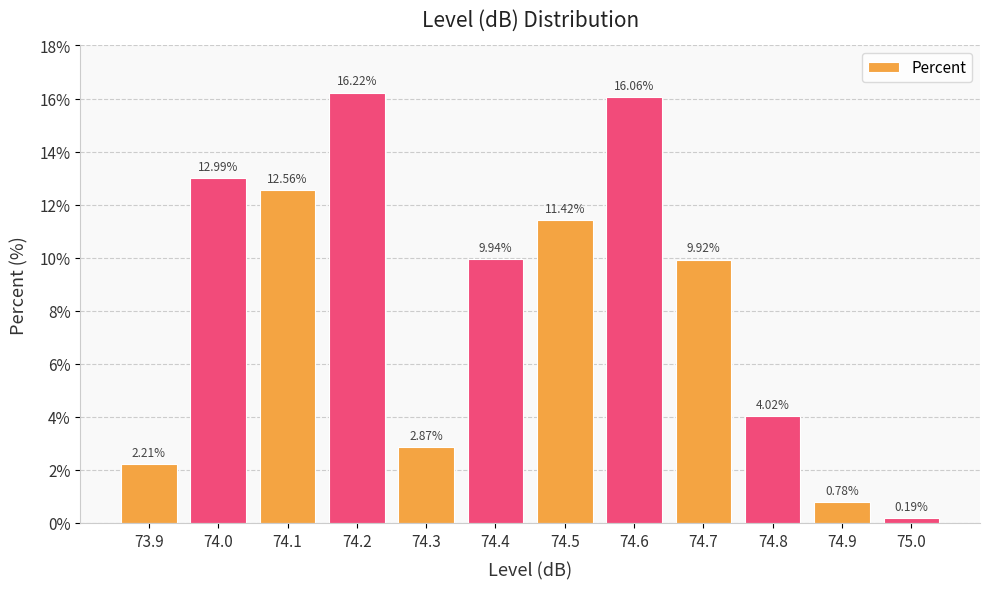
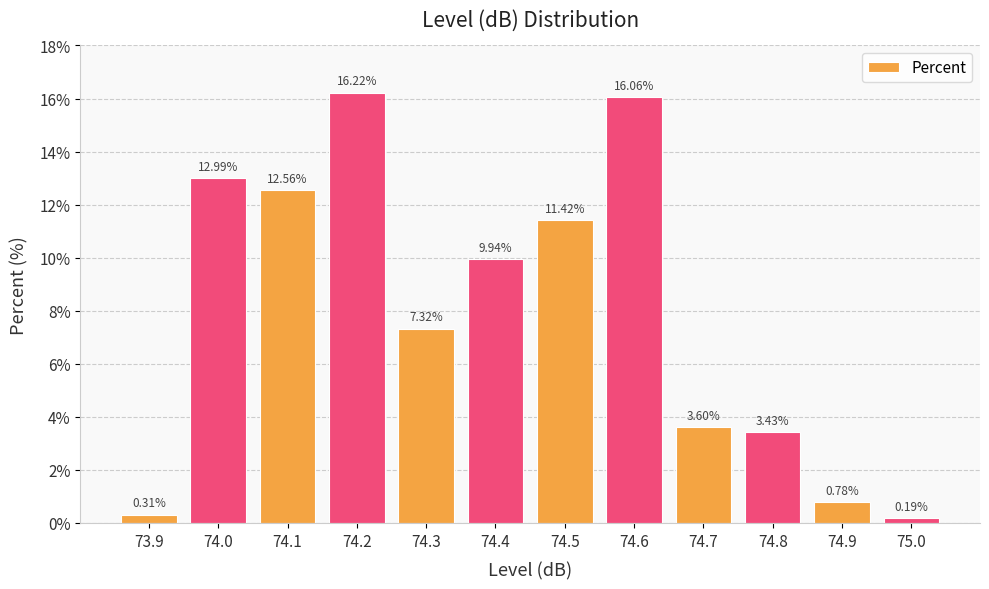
73.9: 2.21% -> 0.31%
74.3: 2.87% -> 7.32%
74.7: 9.92% -> 3.60%
74.8: 4.02% -> 3.43%
